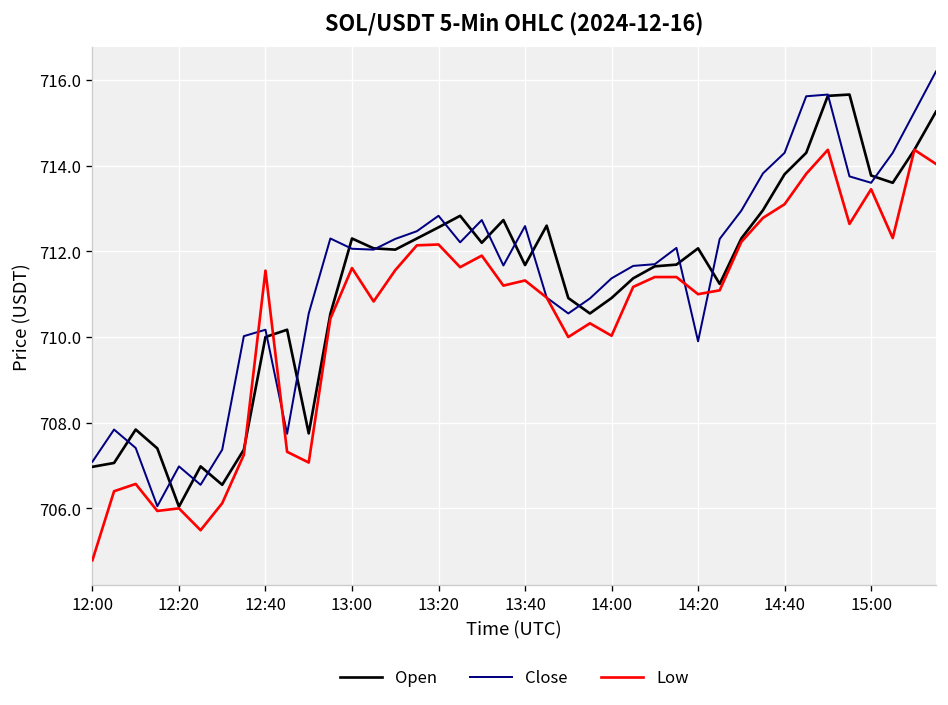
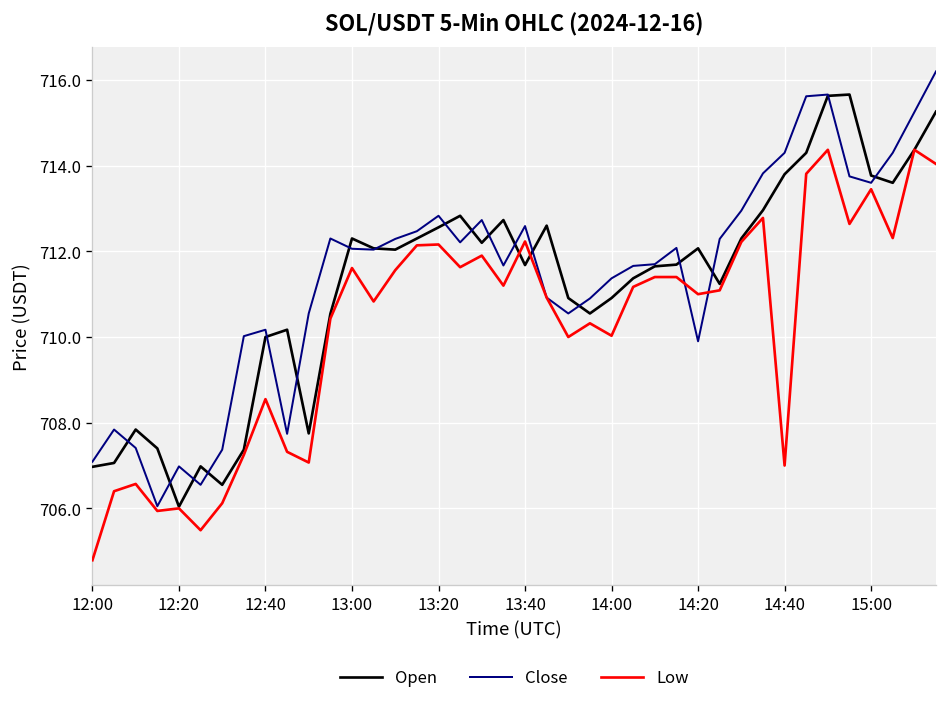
Low, 12:40: 711.6 -> 708.6
Low, 13:40: 711.3 -> 712.2
Low, 14:40: 713.1 -> 707.0
